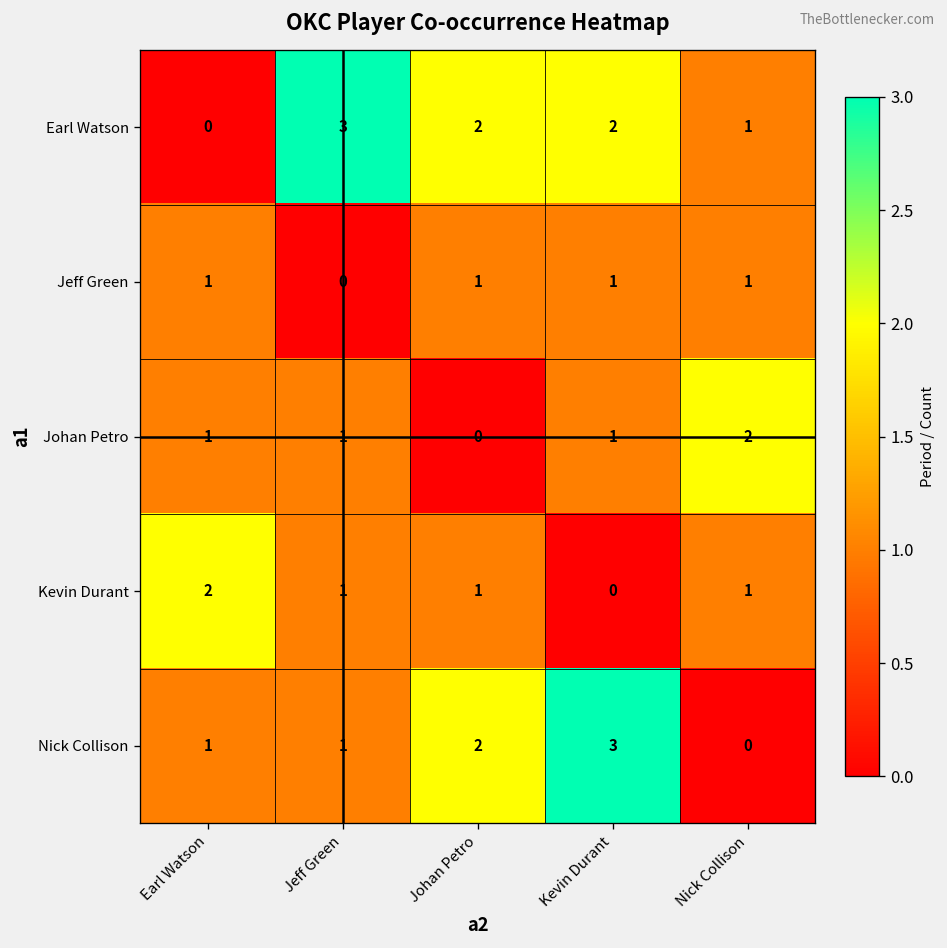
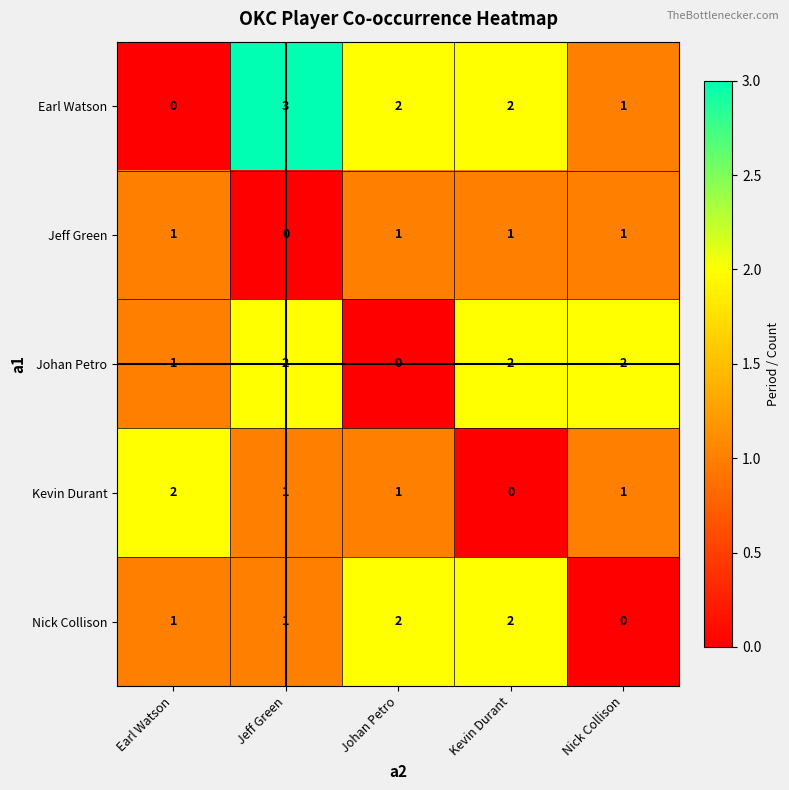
Johan Petro, Jeff Green: 1 -> 2
Johan Petro, Kevin Durant: 1 -> 2
Nick Collison, Kevin Durant: 3 -> 2
